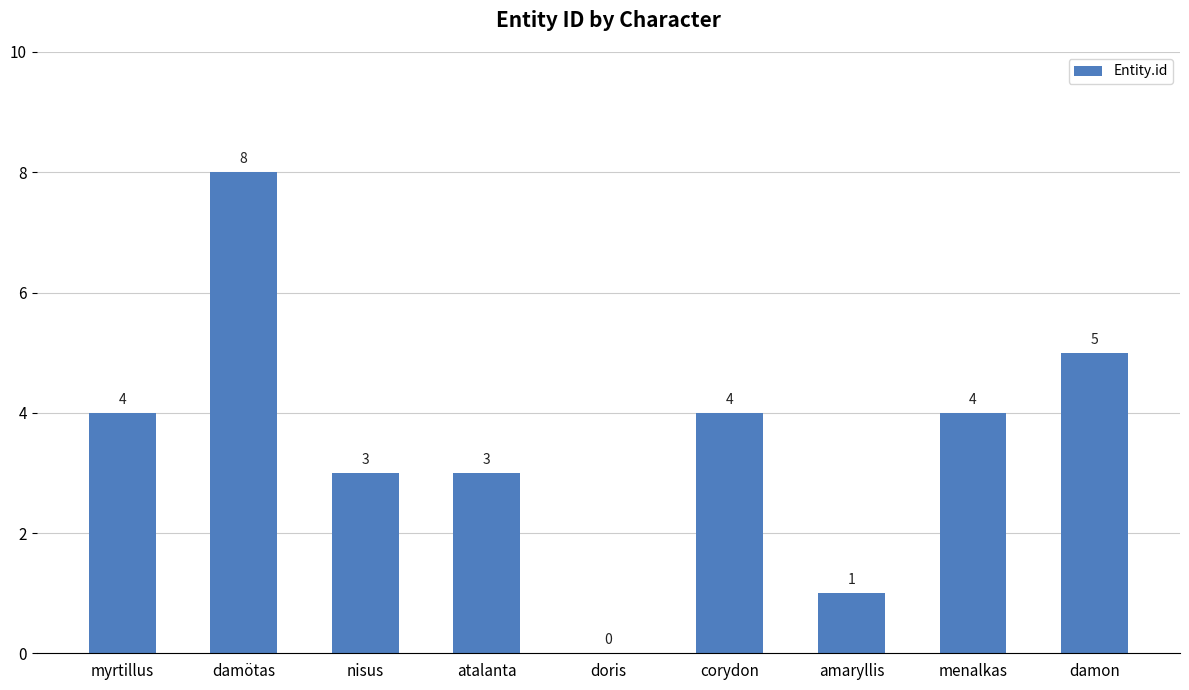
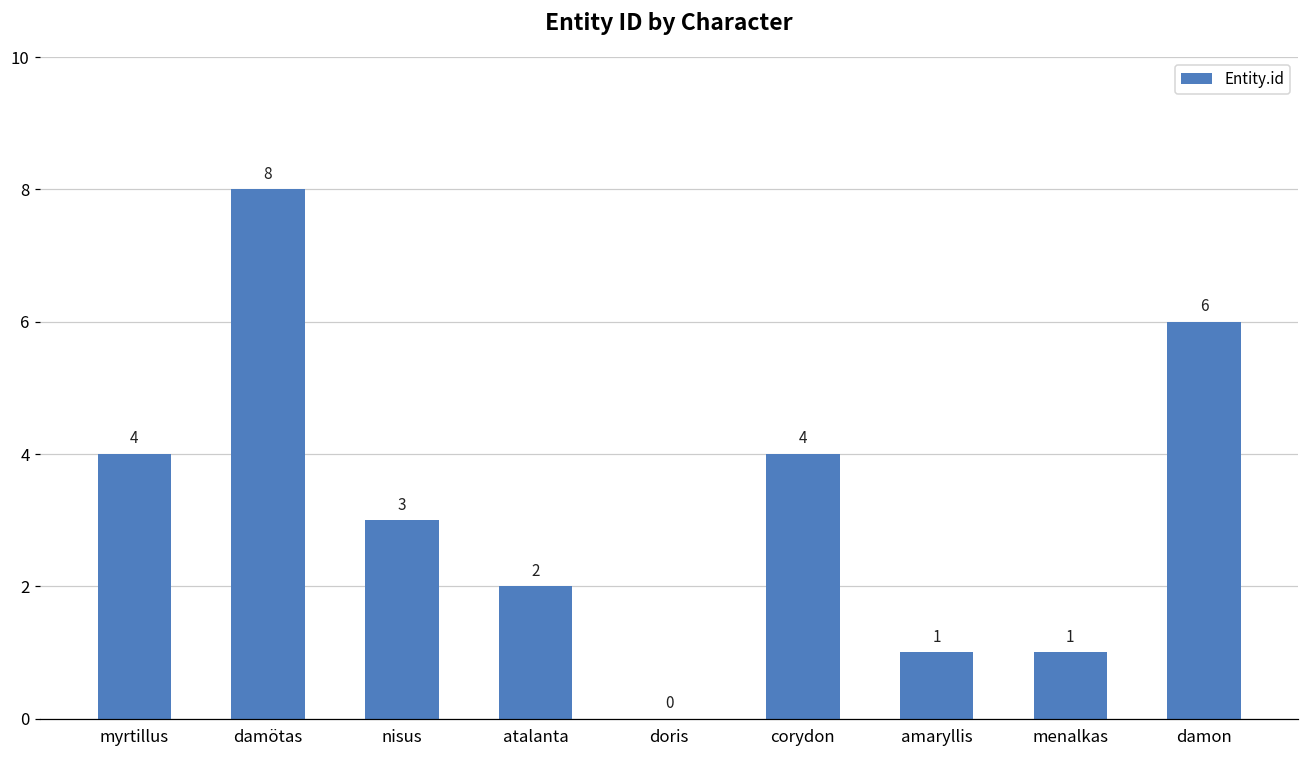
atalanta: 3 -> 2
menalkas: 4 -> 1
damon: 5 -> 6
